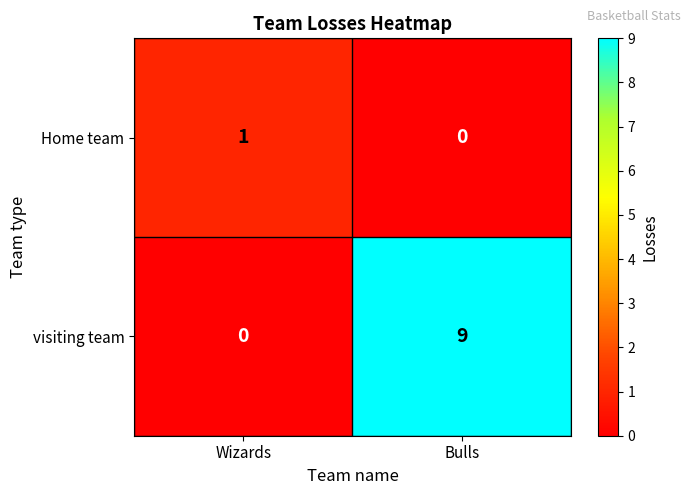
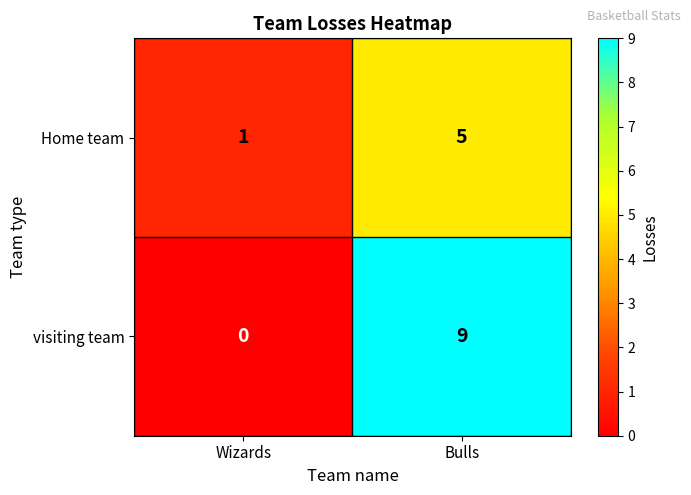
Home team, Bulls: 0 -> 5
